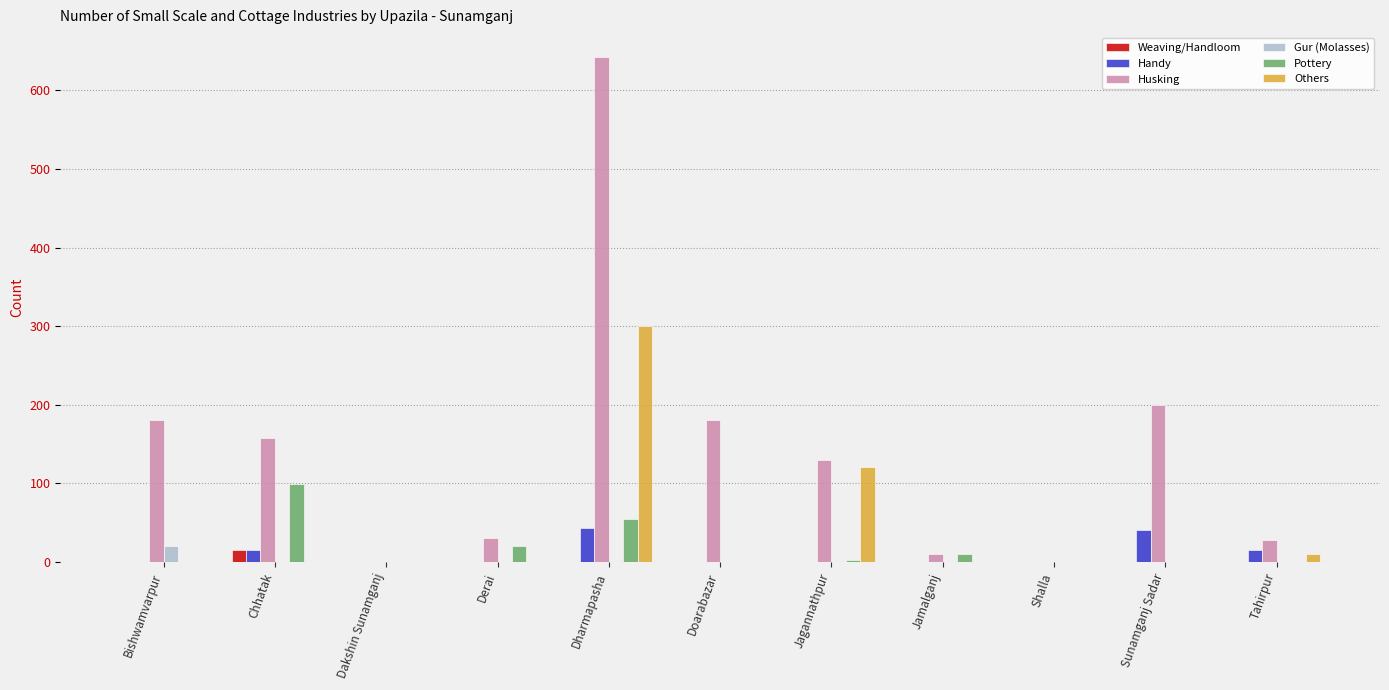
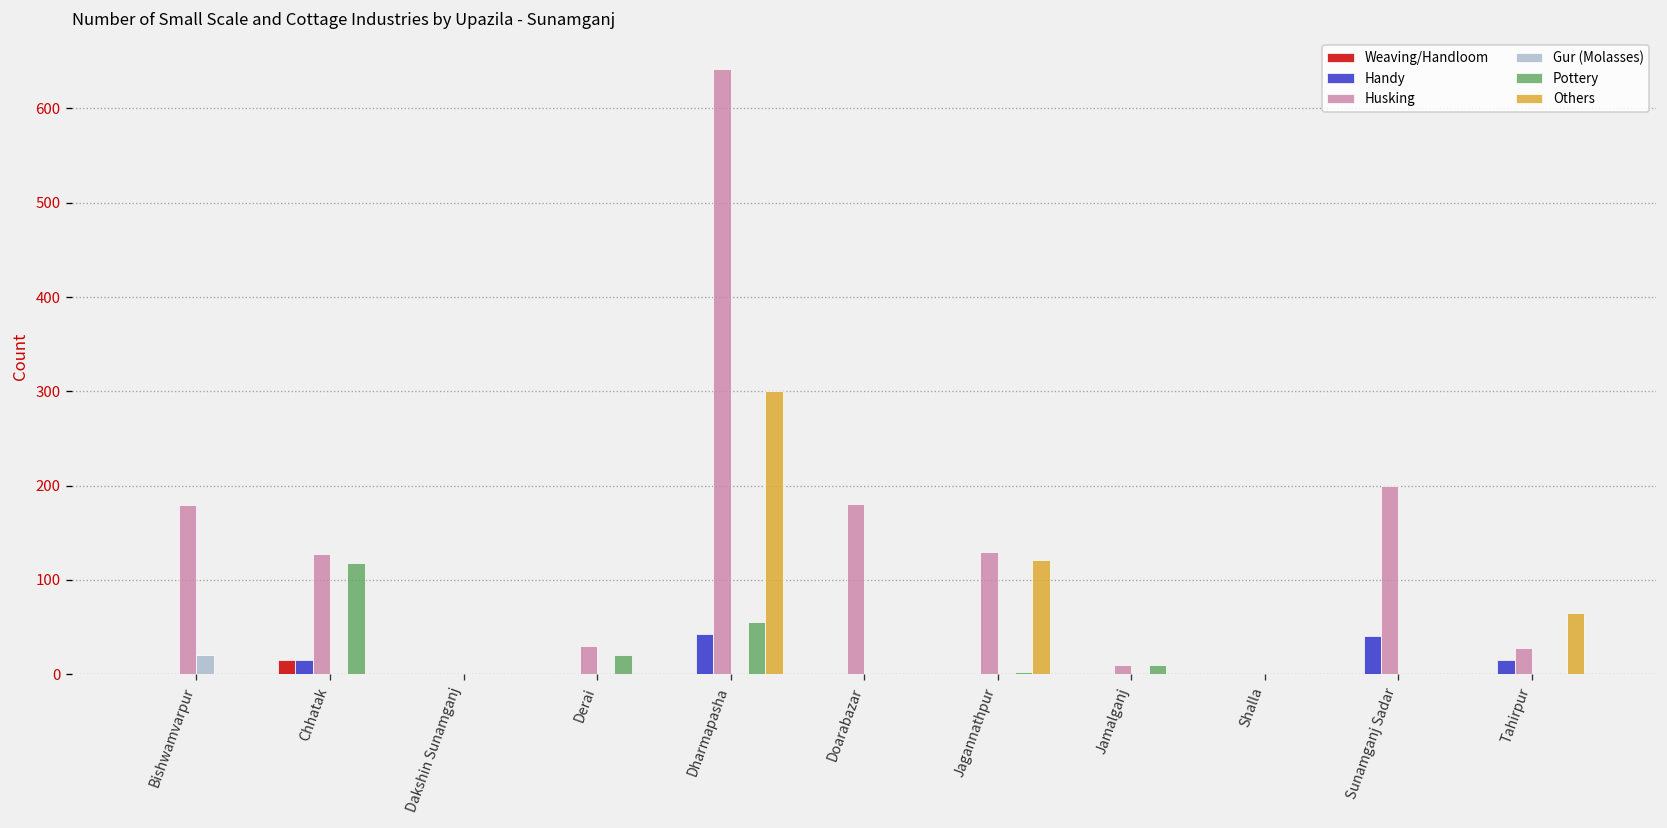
Husking, Chhatak: 160 -> 130
Pottery, Chhatak: 100 -> 120
Others, Tahirpur: 10 -> 70
